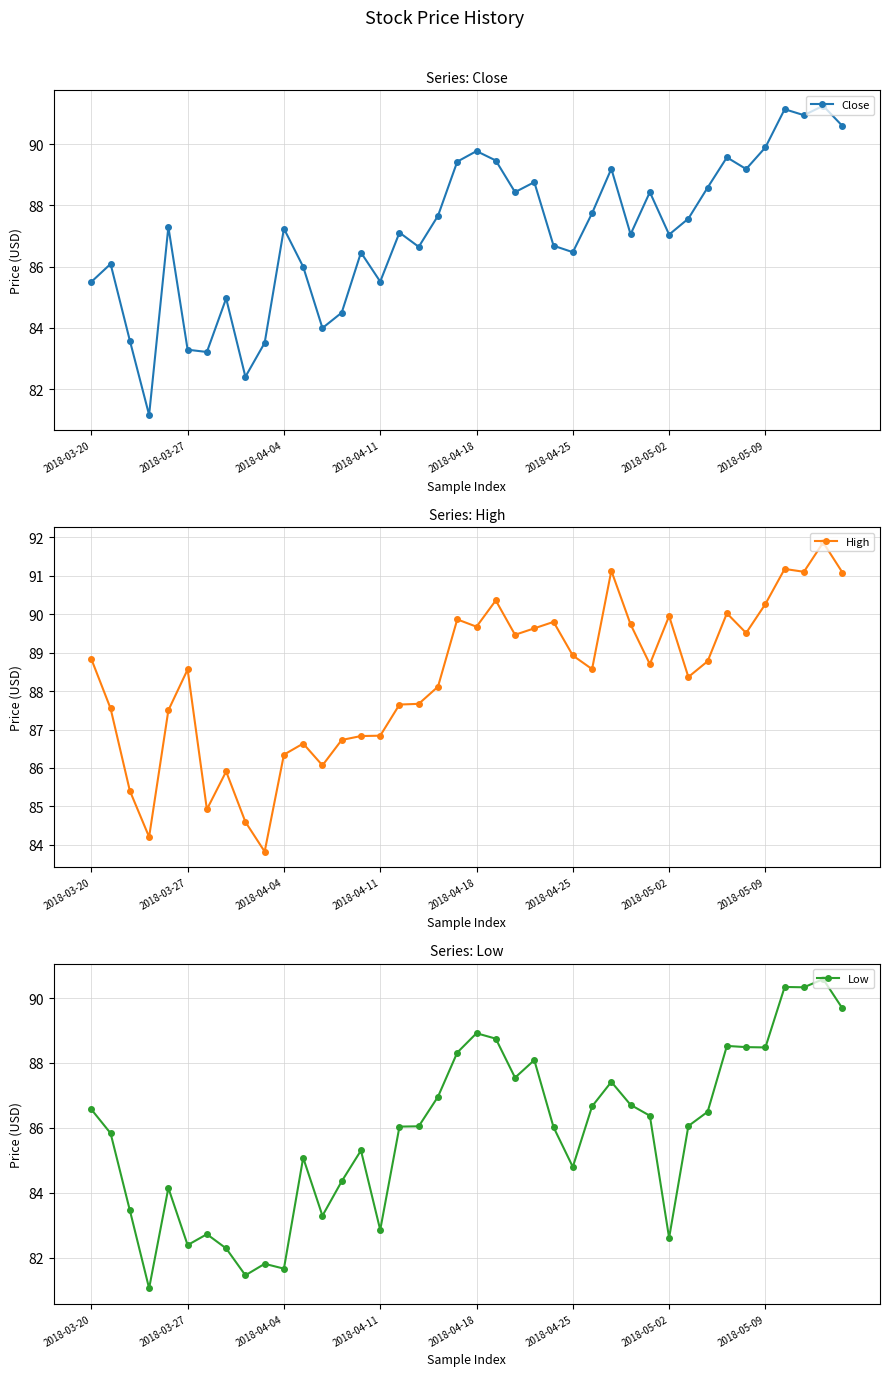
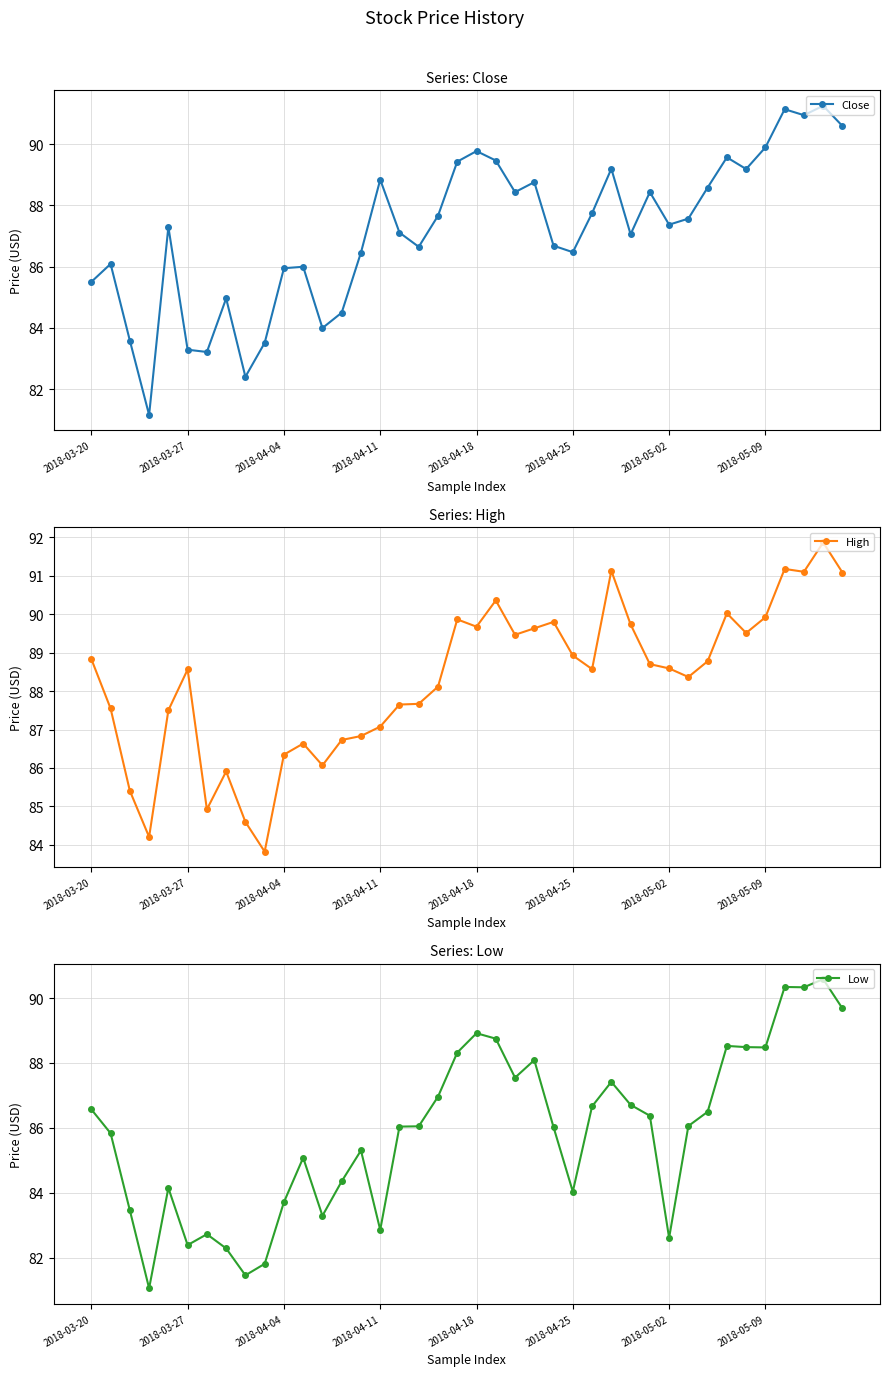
Series: Close, 2018-04-04: 87.2 -> 85.9
Series: Close, 2018-04-11: 85.5 -> 88.8
Series: Close, 2018-05-02: 87.0 -> 87.4
Series: High, 2018-04-11: 86.8 -> 87.1
Series: High, 2018-05-02: 90.0 -> 88.6
Series: High, 2018-05-09: 90.3 -> 89.9
Series: Low, 2018-04-04: 81.7 -> 83.7
Series: Low, 2018-04-25: 84.8 -> 84.0
